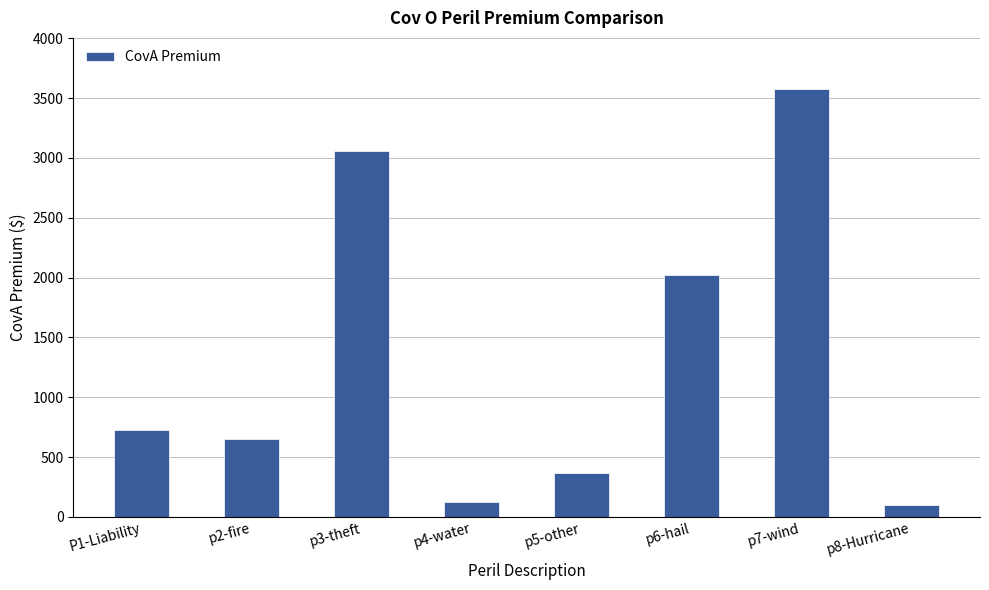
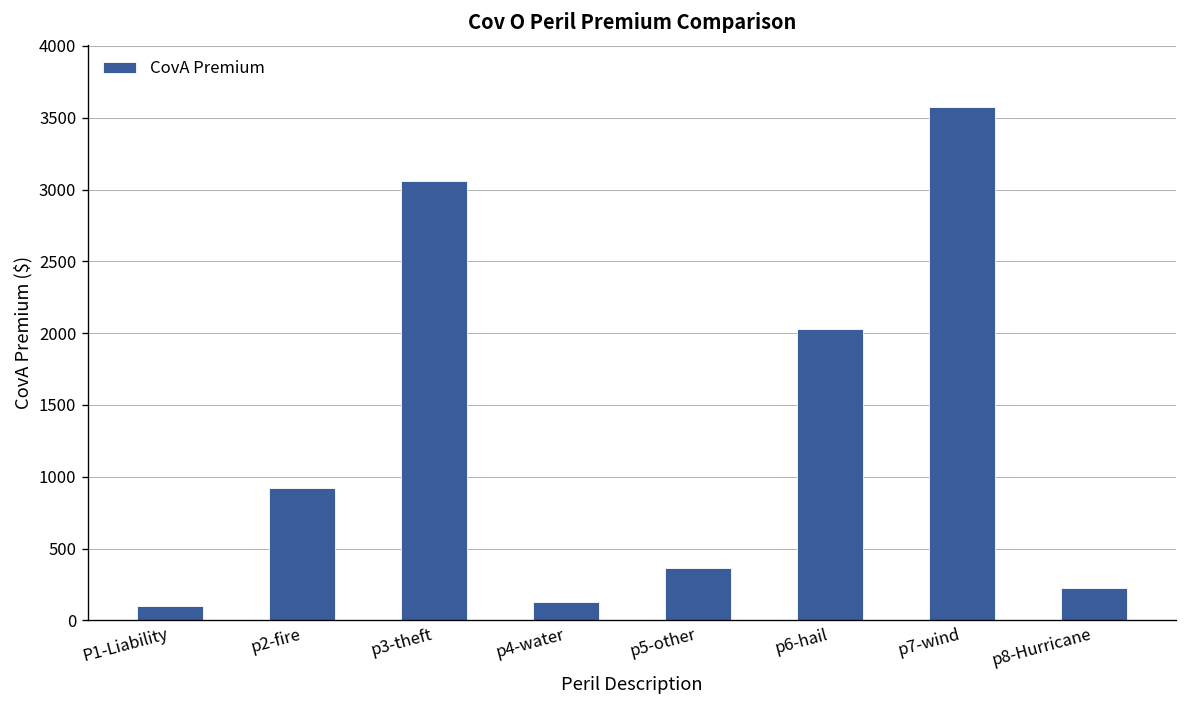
P1-Liability: 730 -> 100
p2-fire: 650 -> 920
p8-Hurricane: 100 -> 220
